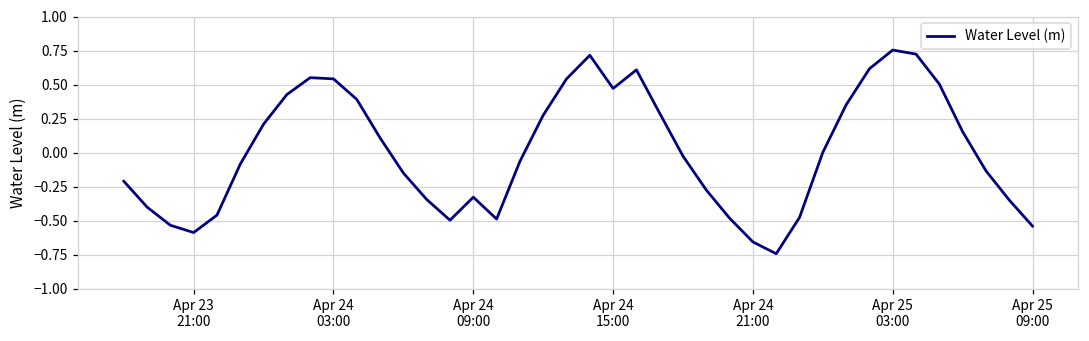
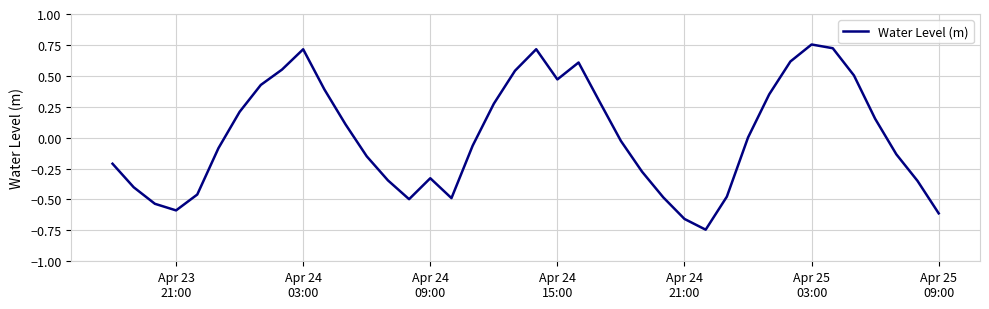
Apr 24 03:00: 0.54 -> 0.71
Apr 25 09:00: -0.54 -> -0.61
